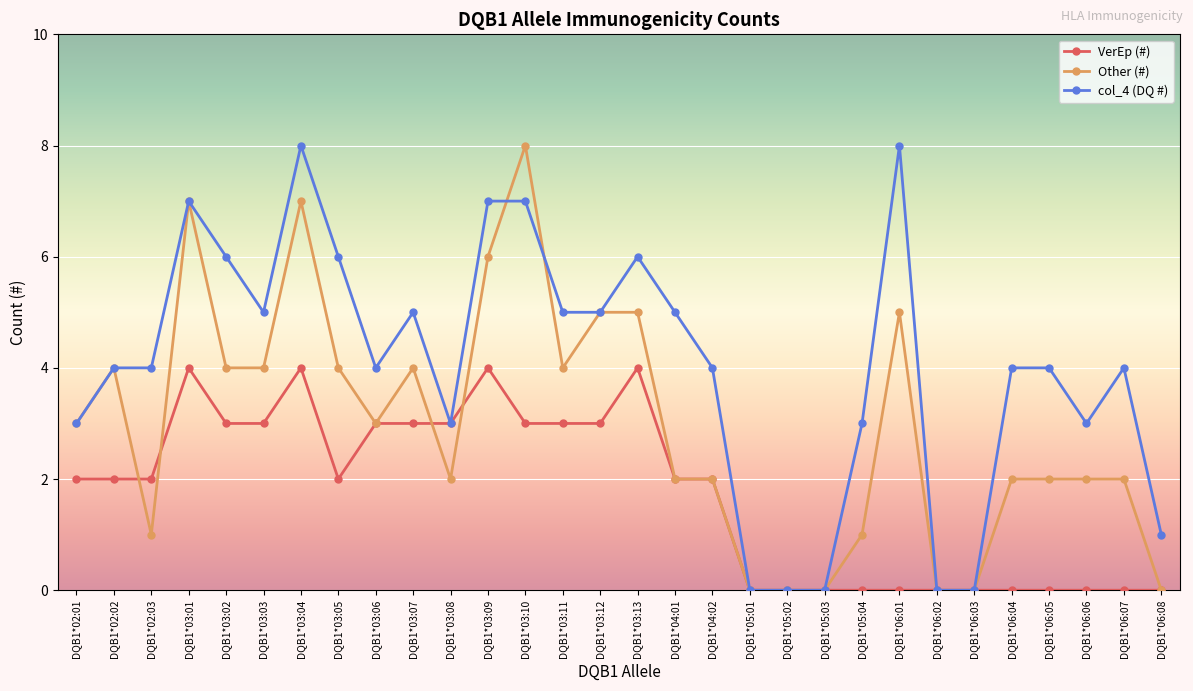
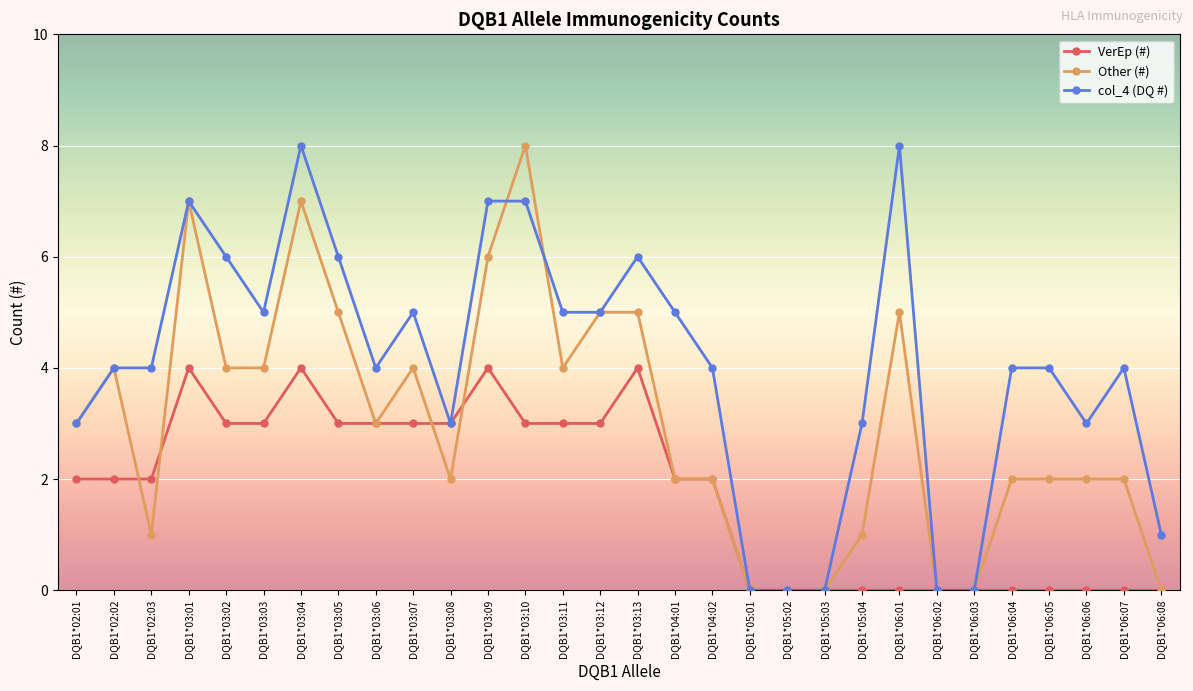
VerEp (#), DQB1*03:05: 2 -> 3
Other (#), DQB1*03:05: 4 -> 5
